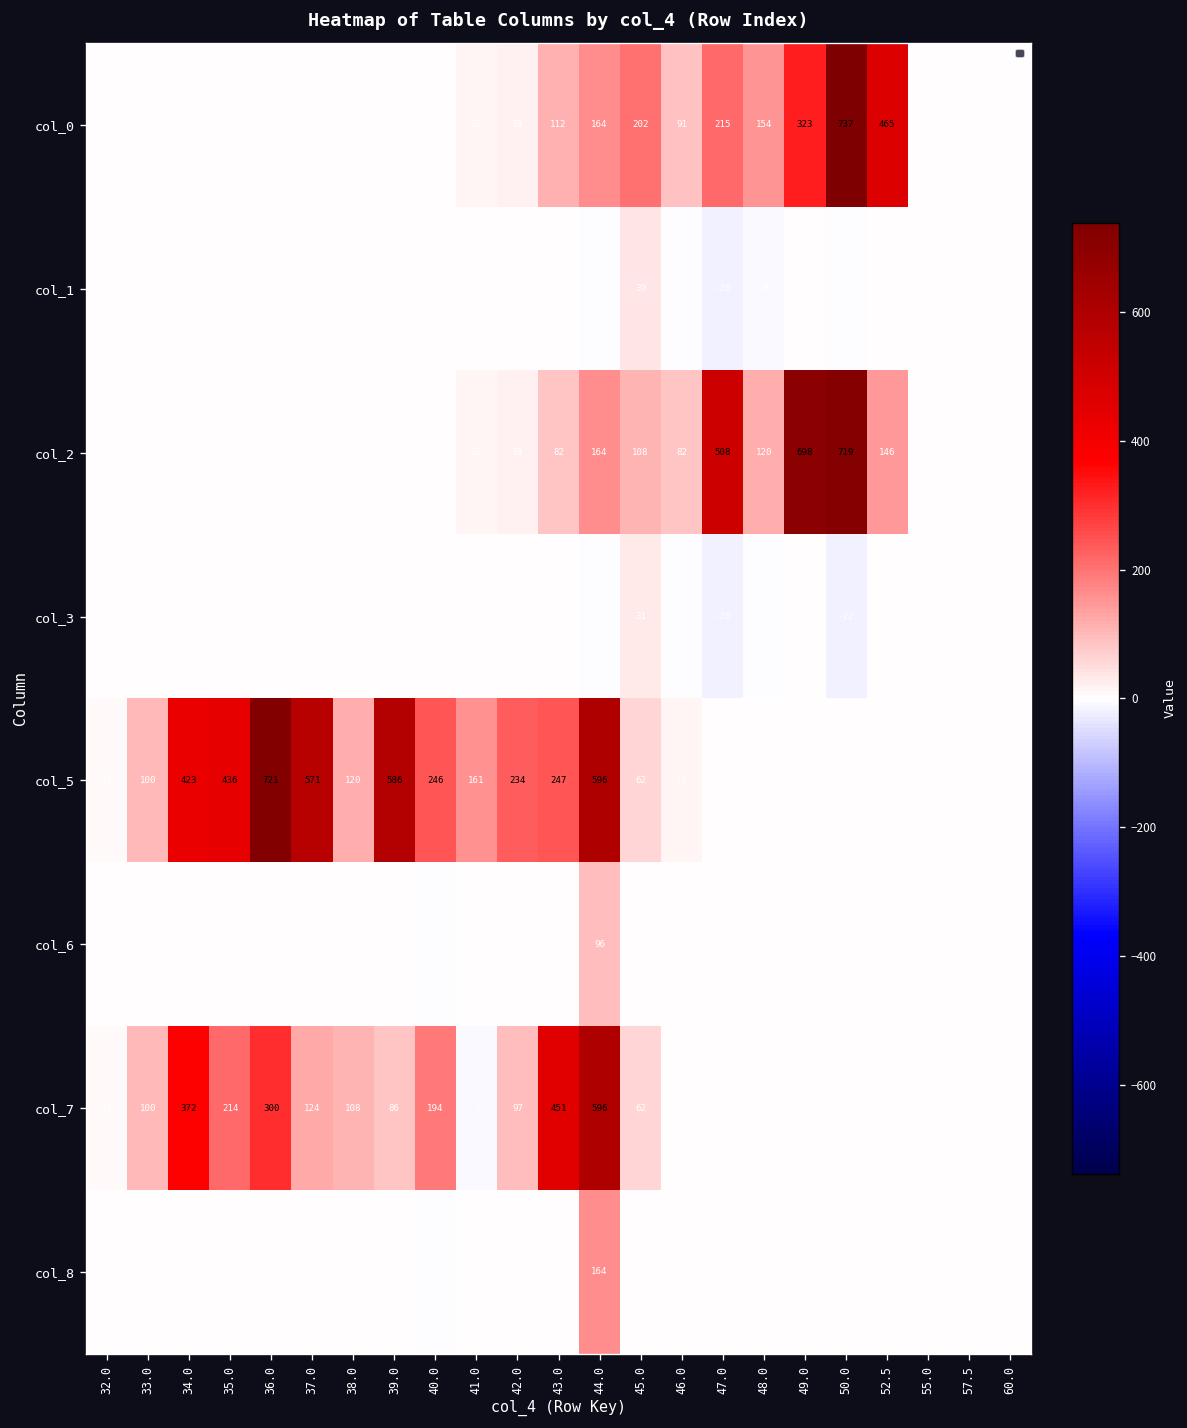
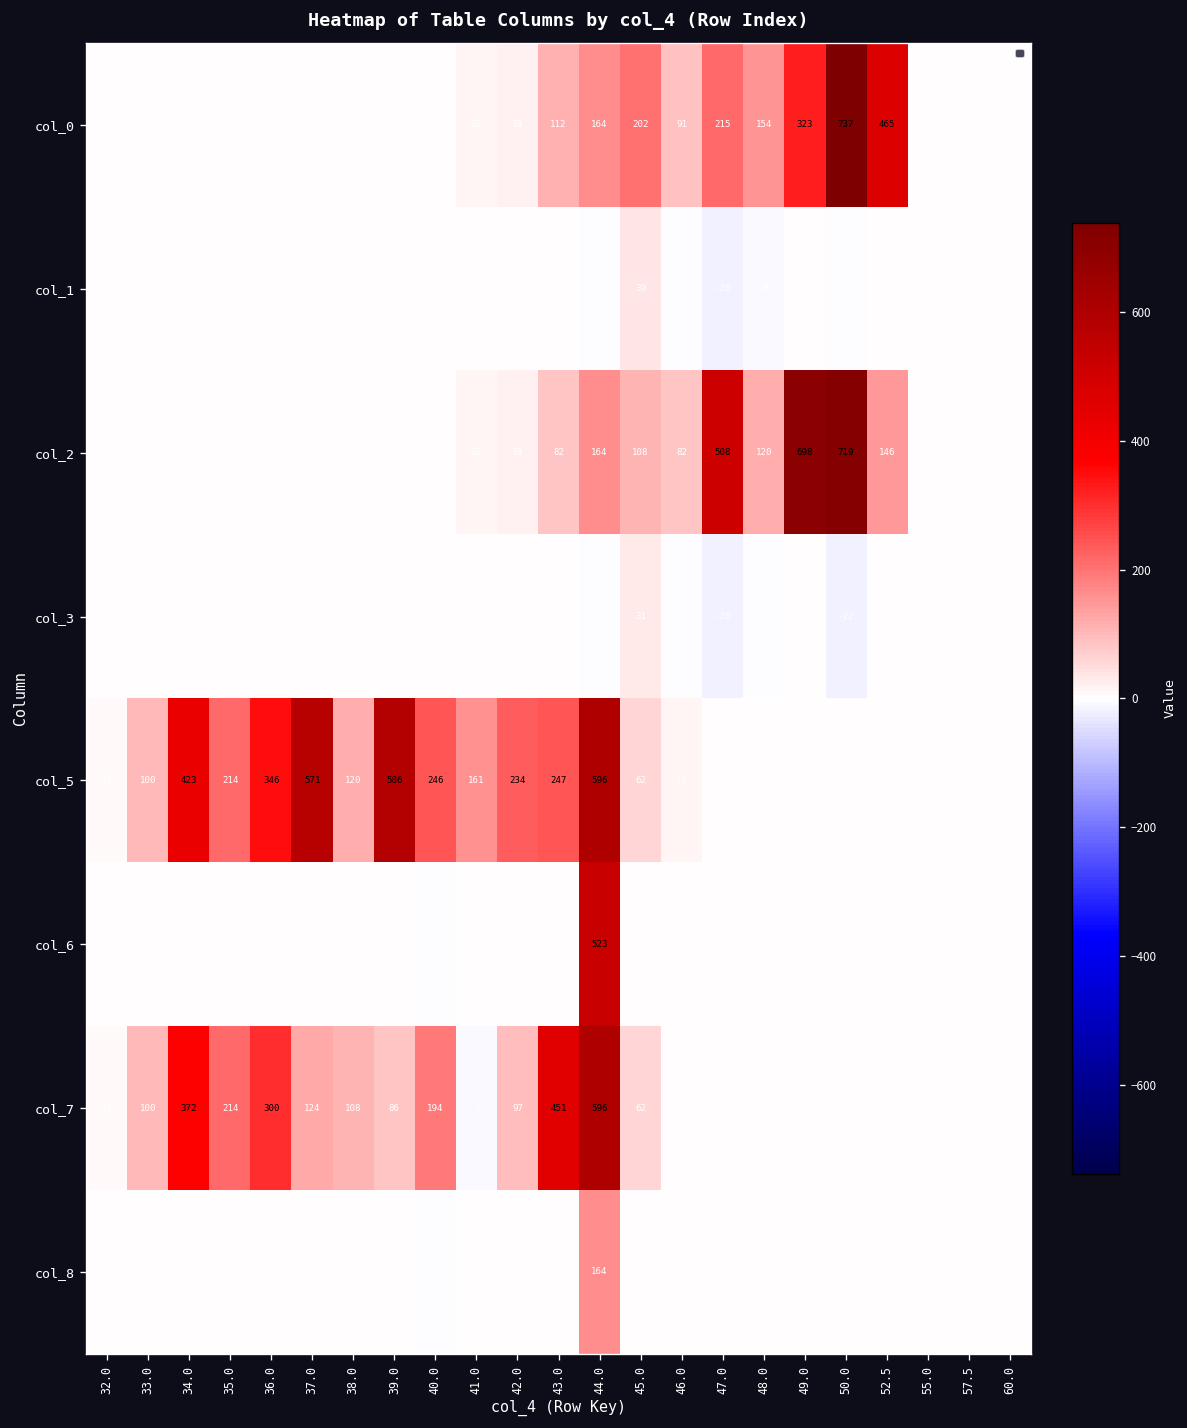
col_5, 35.0: 436 -> 214
col_5, 36.0: 721 -> 346
col_6, 44.0: 96 -> 523
